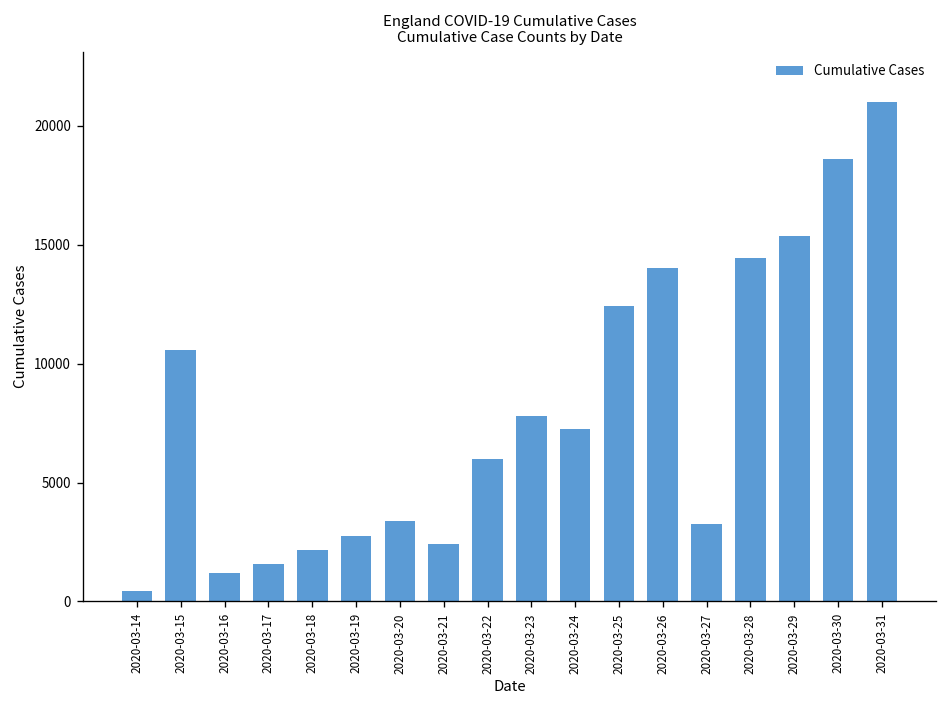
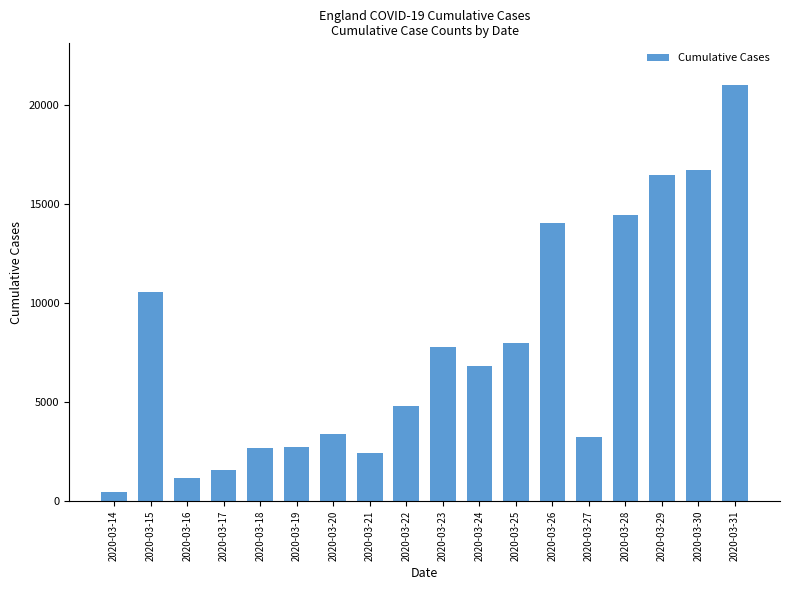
2020-03-18: 2200 -> 2700
2020-03-22: 6000 -> 4800
2020-03-24: 7300 -> 6800
2020-03-25: 12400 -> 8000
2020-03-29: 15400 -> 16500
2020-03-30: 18600 -> 16700
